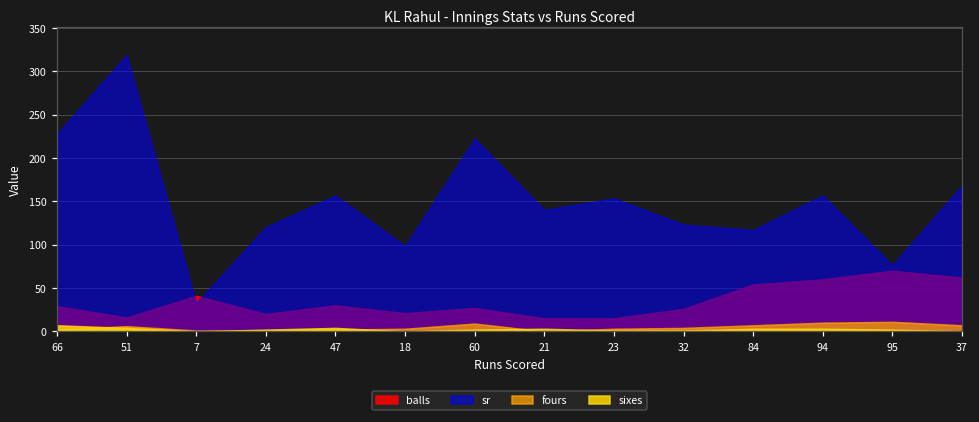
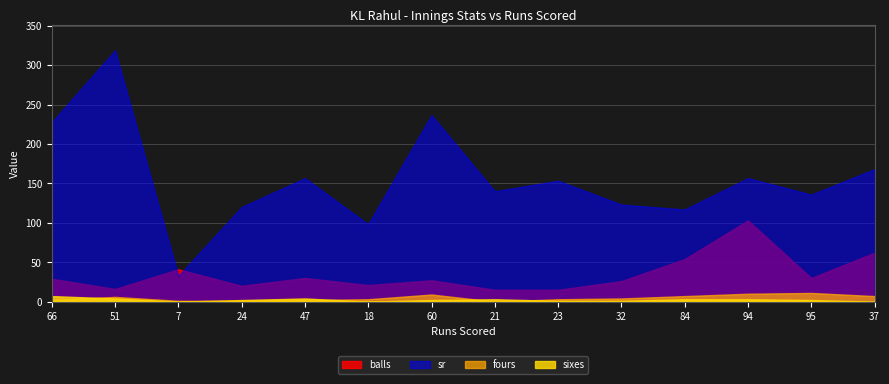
sr, 60: 220 -> 240
balls, 94: 60 -> 100
balls, 95: 70 -> 30
sr, 95: 80 -> 140
